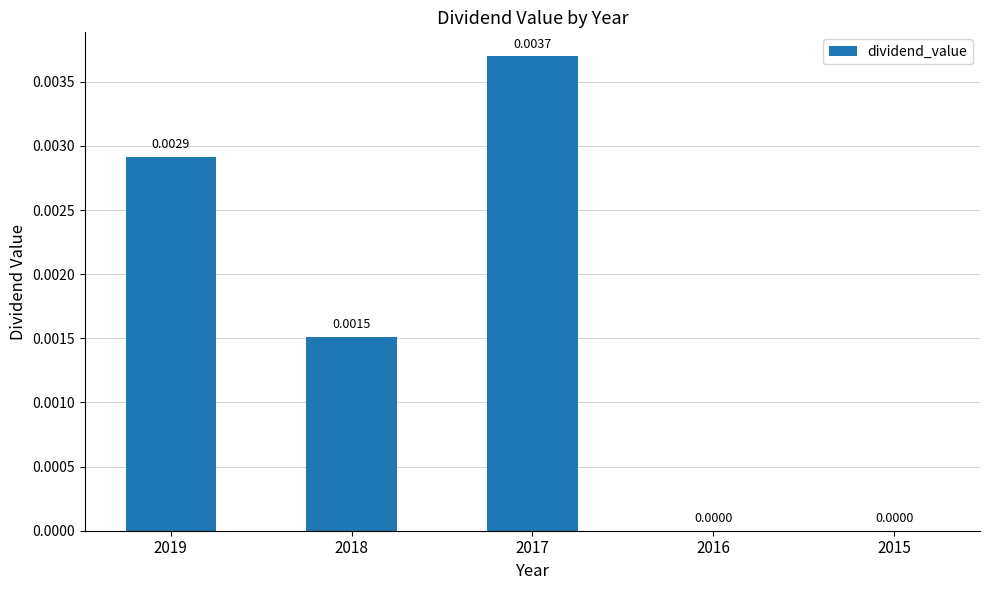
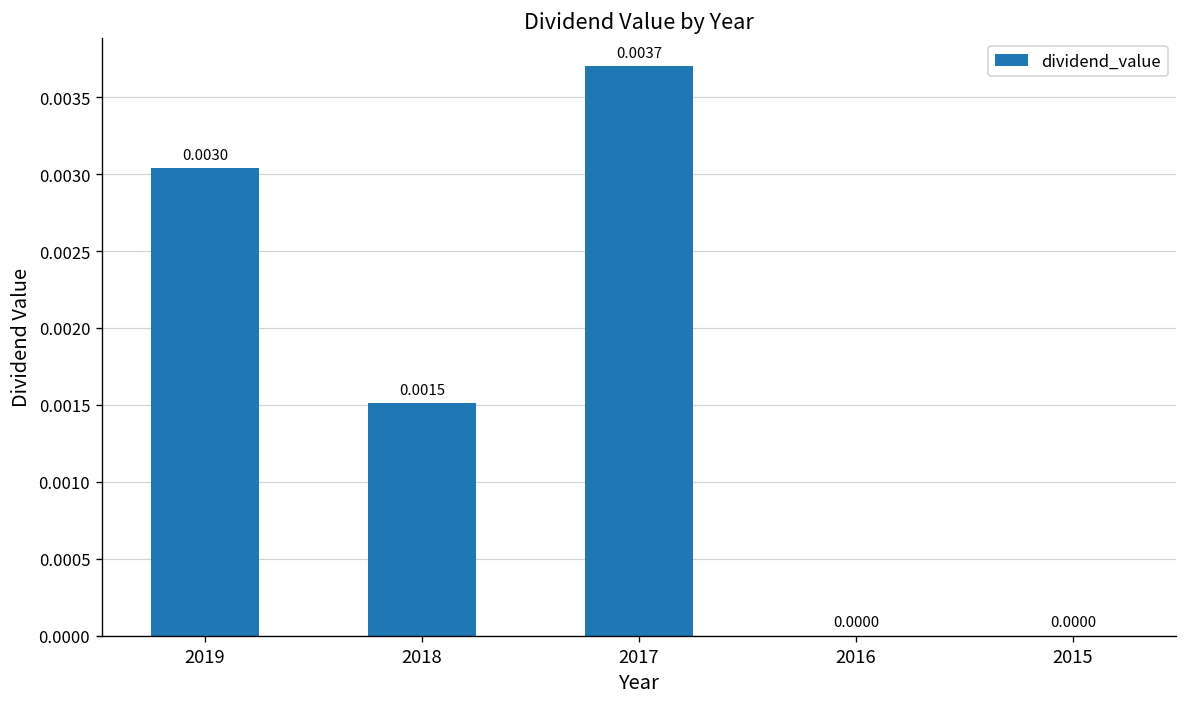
2019: 0.0029 -> 0.0030
